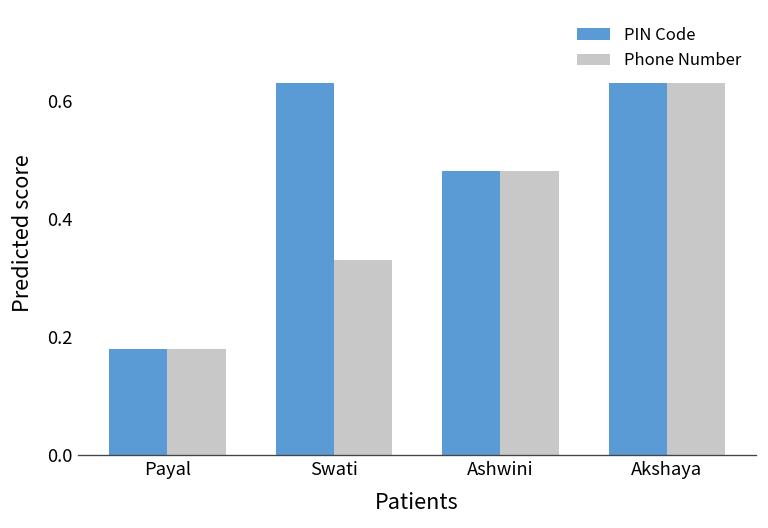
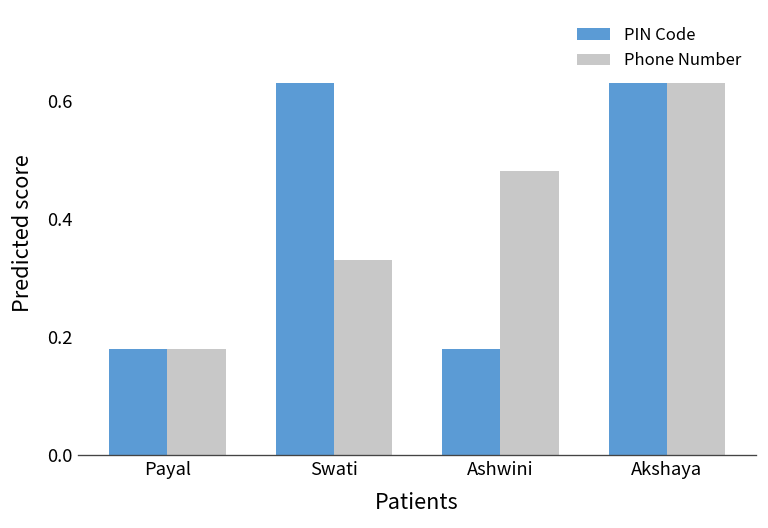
PIN Code, Ashwini: 0.48 -> 0.18
